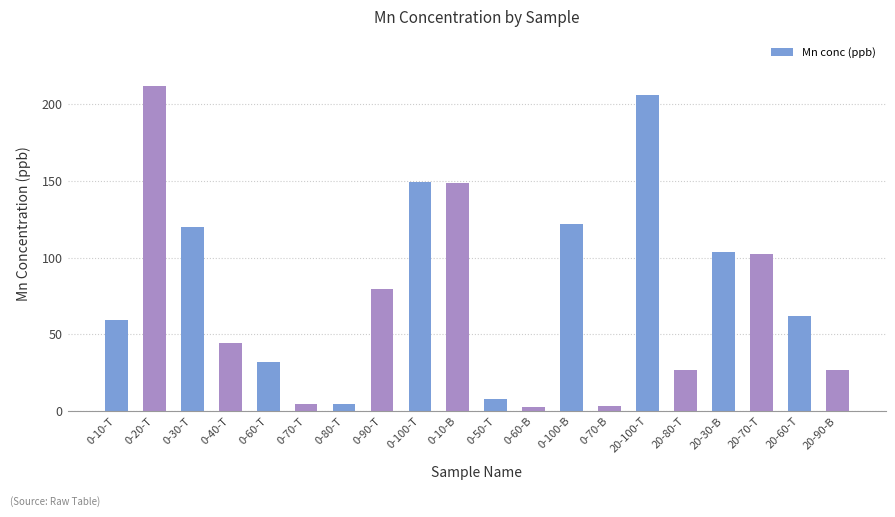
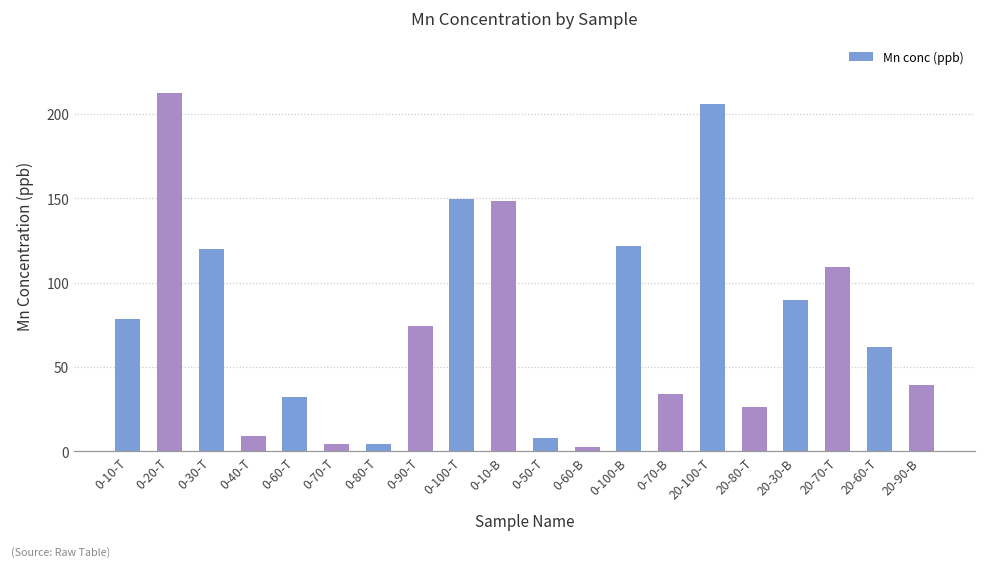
0-10-T: 59 -> 79
0-40-T: 44 -> 9
0-90-T: 80 -> 74
0-70-B: 3 -> 34
20-30-B: 104 -> 90
20-70-T: 102 -> 109
20-90-B: 27 -> 39
